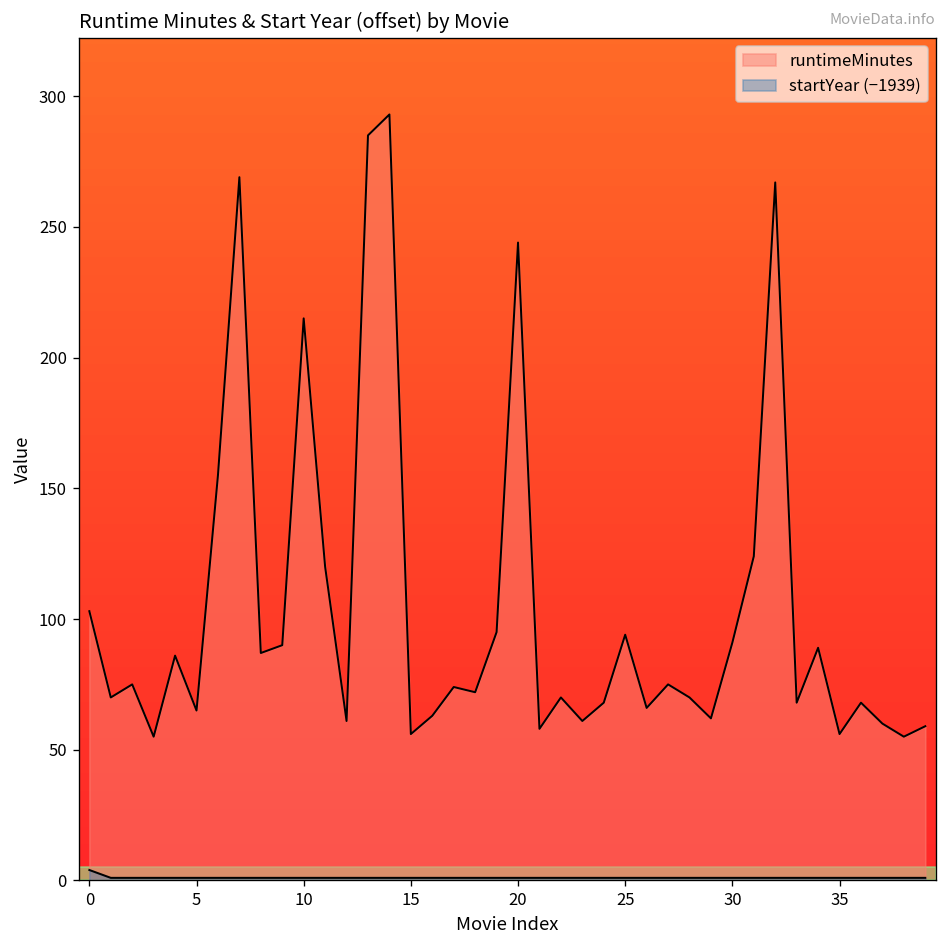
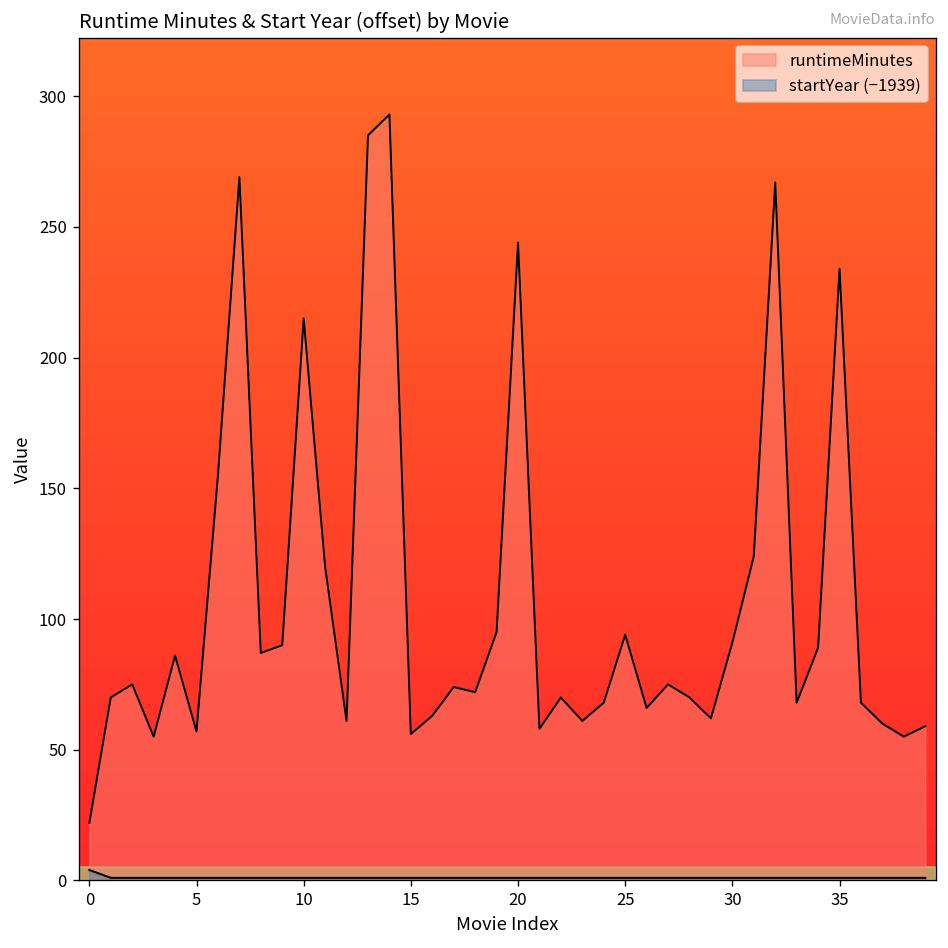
runtimeMinutes, 0: 103 -> 22
runtimeMinutes, 5: 65 -> 57
runtimeMinutes, 35: 56 -> 234
